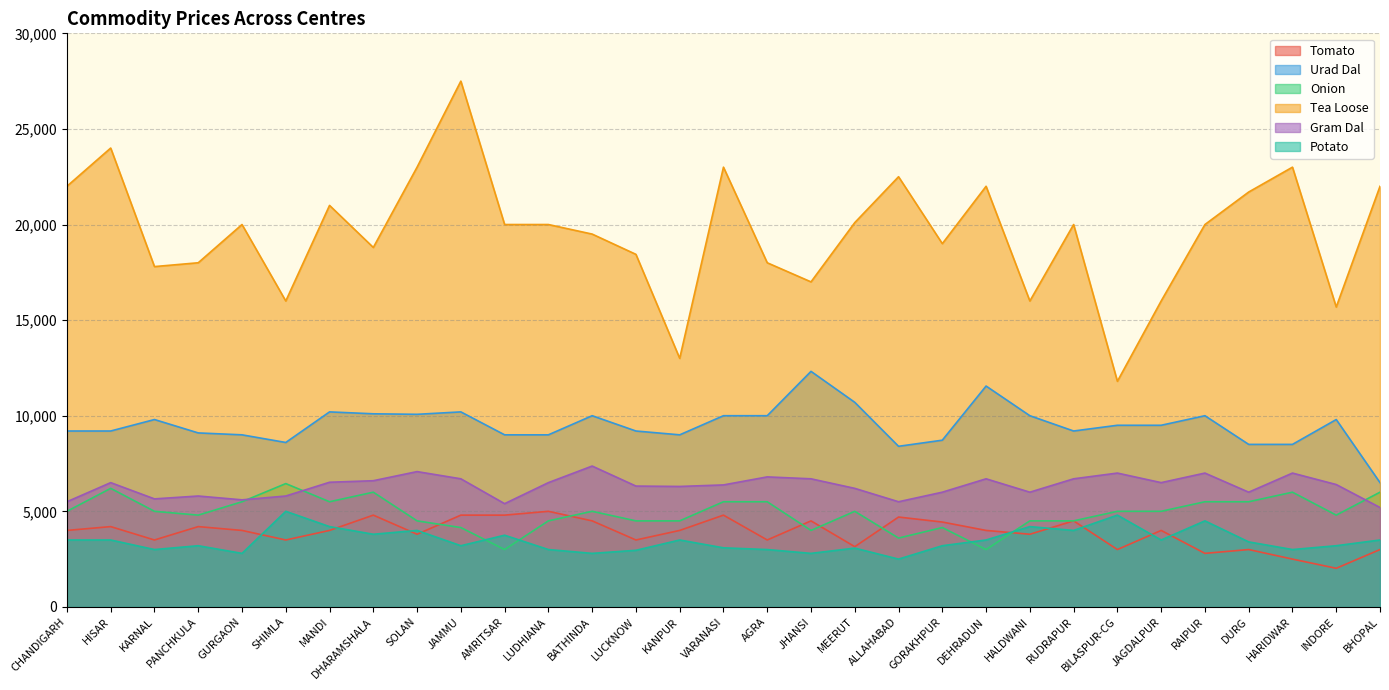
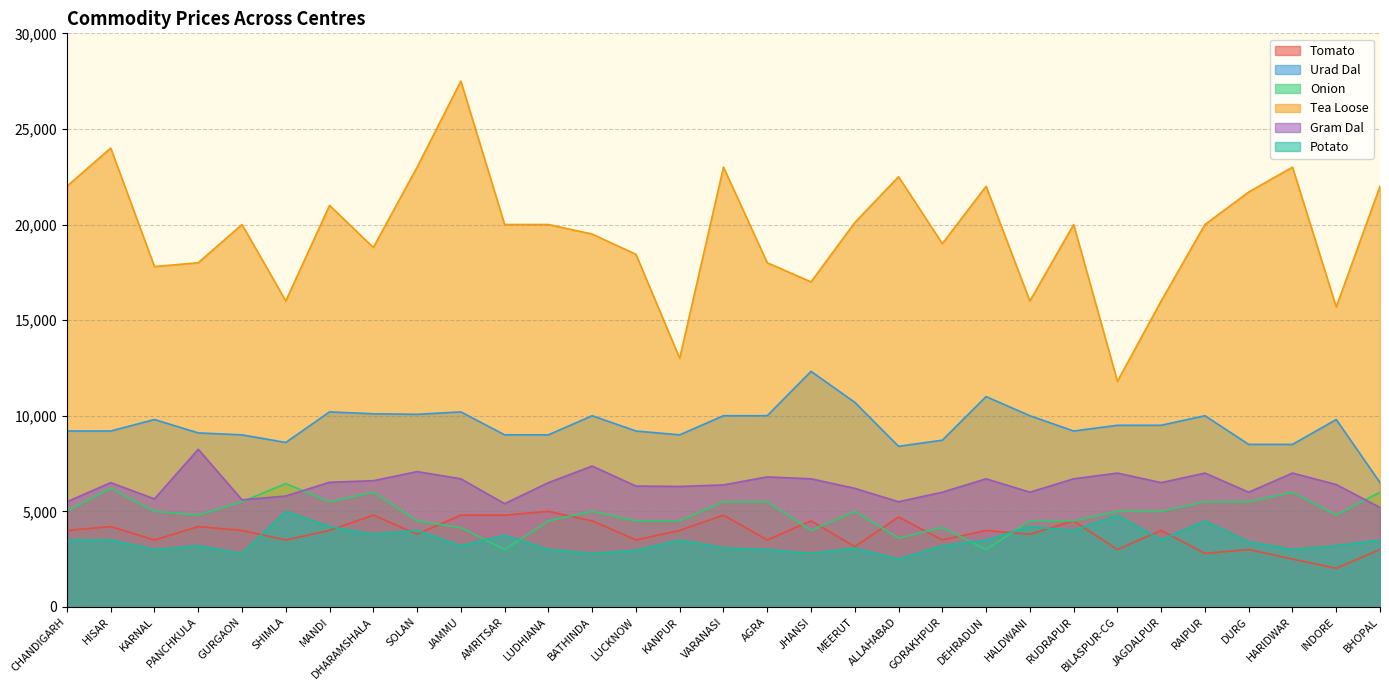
Gram Dal, PANCHKULA: 5,800 -> 8,200
Tomato, GORAKHPUR: 4,400 -> 3,500
Urad Dal, DEHRADUN: 11,600 -> 11,000
